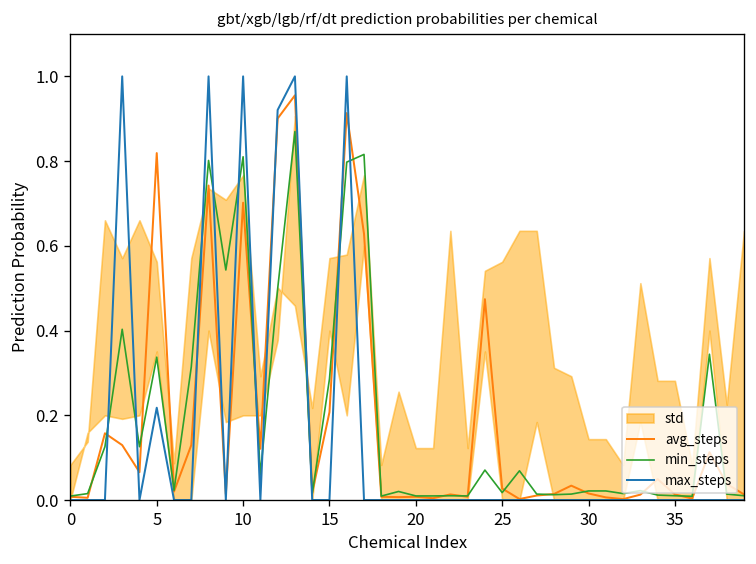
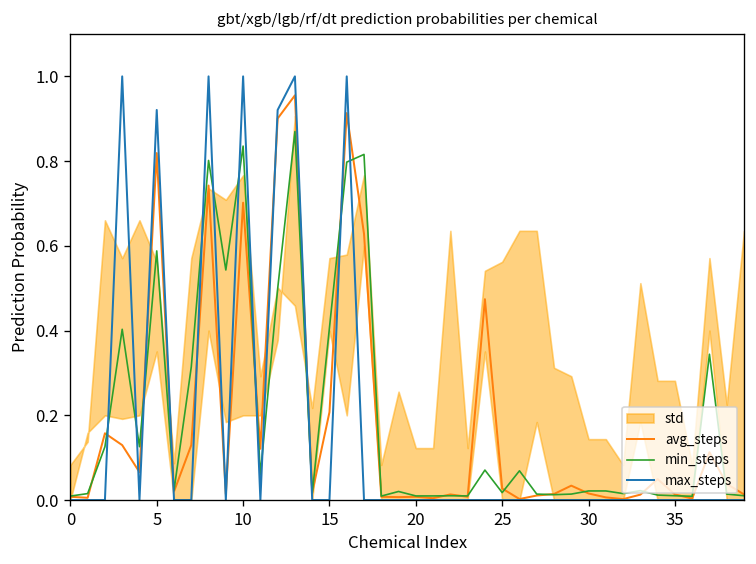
min_steps, 5: 0.34 -> 0.59
max_steps, 5: 0.22 -> 0.92
min_steps, 10: 0.81 -> 0.84
min_steps, 15: 0.29 -> 0.41
